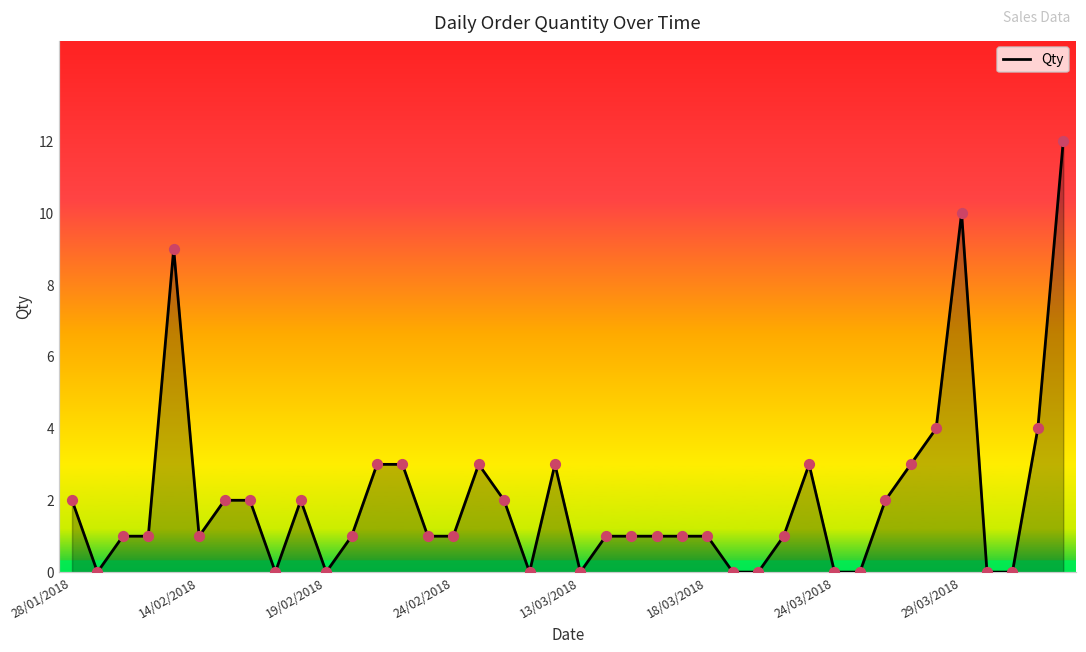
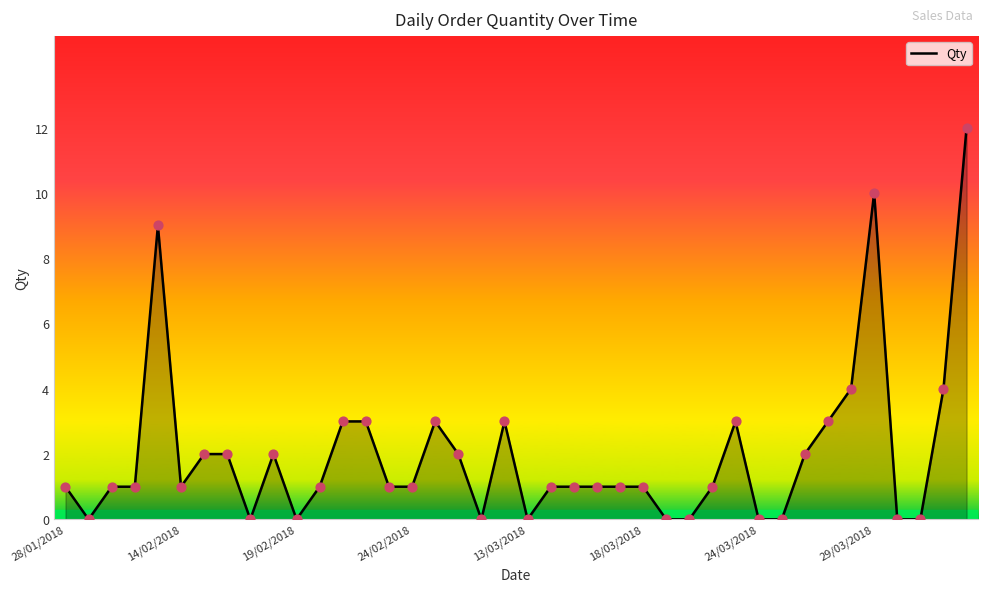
28/01/2018: 2 -> 1
